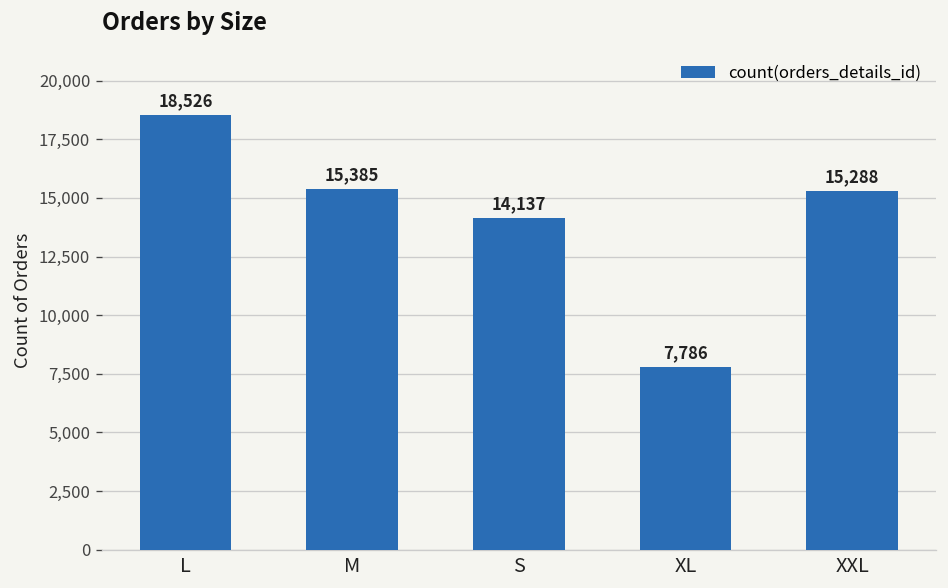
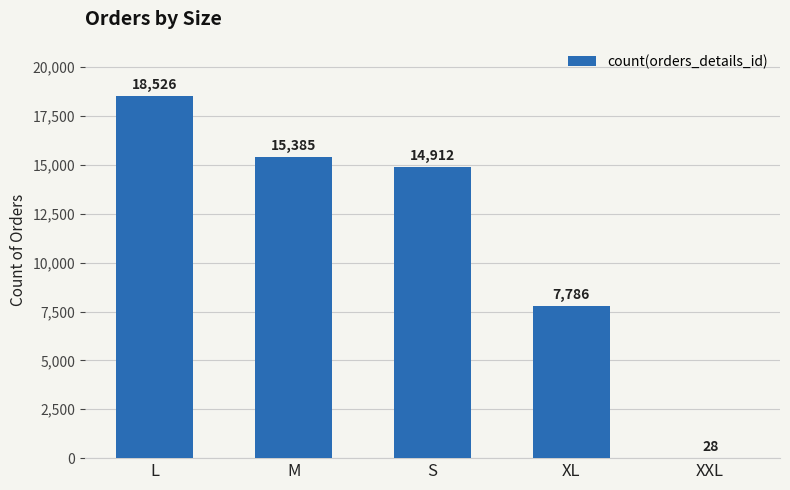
S: 14,137 -> 14,912
XXL: 15,288 -> 28
